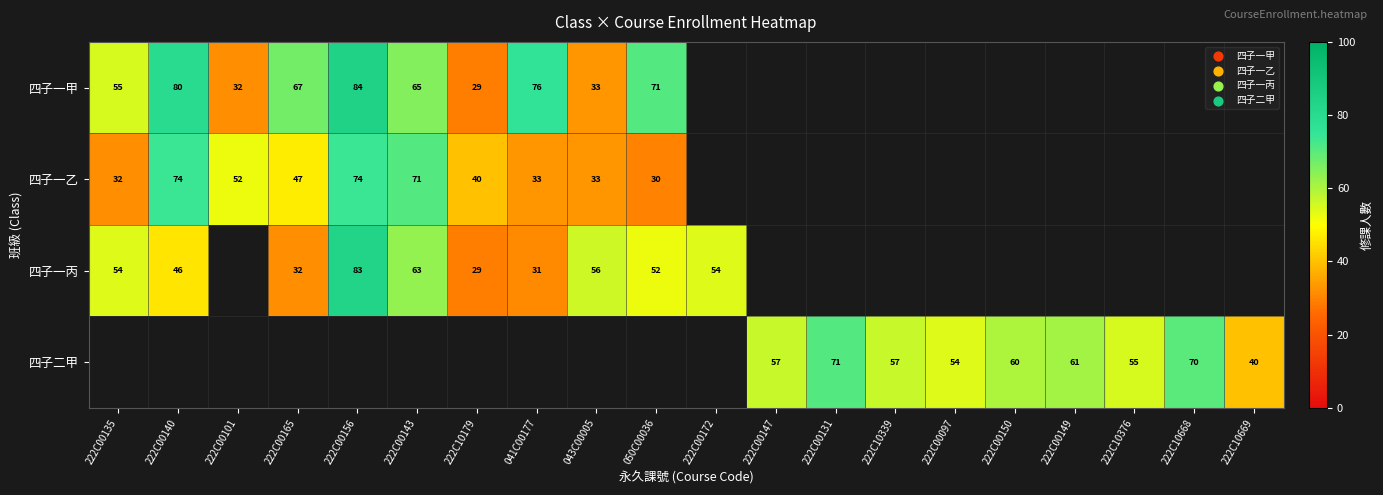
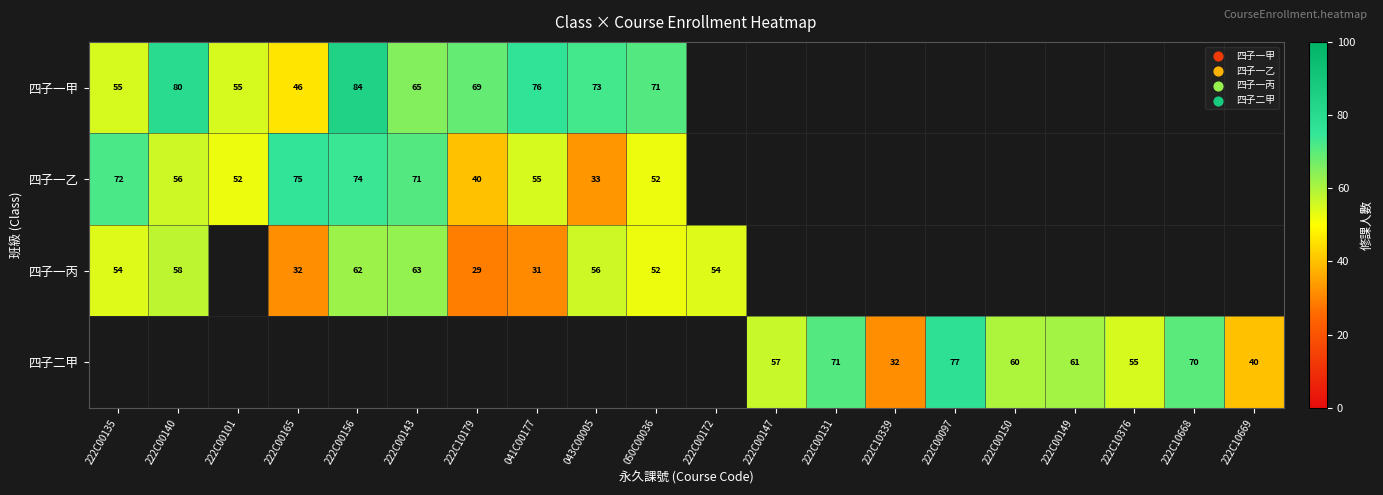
四子一甲, 222C00101: 32 -> 55
四子一甲, 222C00165: 67 -> 46
四子一甲, 222C10179: 29 -> 69
四子一甲, 043C00005: 33 -> 73
四子一乙, 222C00135: 32 -> 72
四子一乙, 222C00140: 74 -> 56
四子一乙, 222C00165: 47 -> 75
四子一乙, 041C00177: 33 -> 55
四子一乙, 050C00036: 30 -> 52
四子一丙, 222C00140: 46 -> 58
四子一丙, 222C00156: 83 -> 62
四子二甲, 222C10339: 57 -> 32
四子二甲, 222C00097: 54 -> 77
